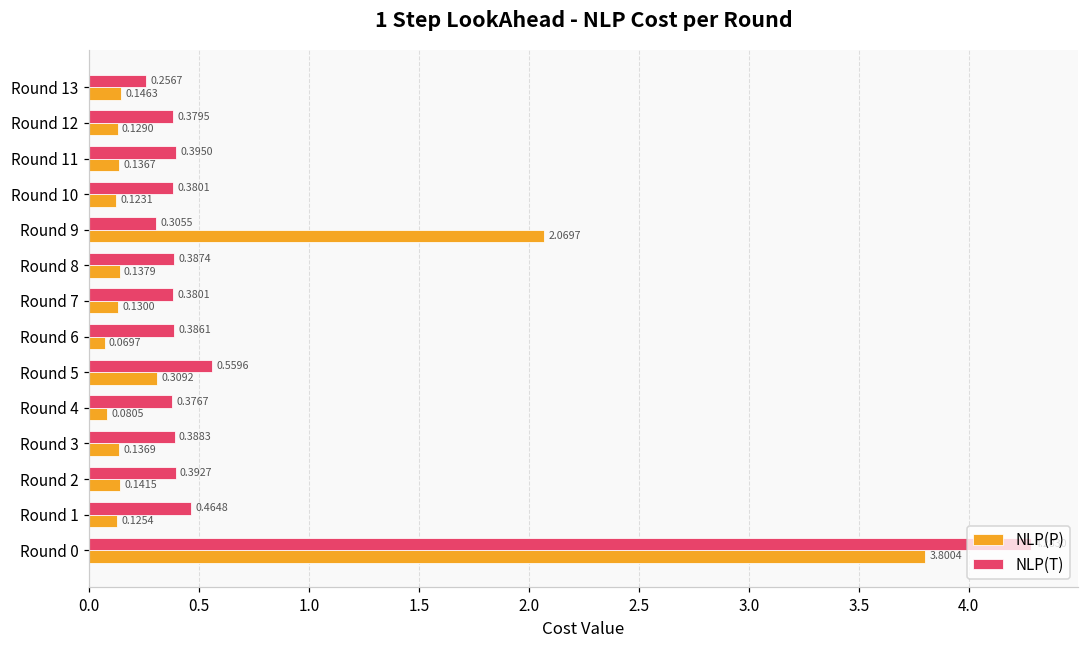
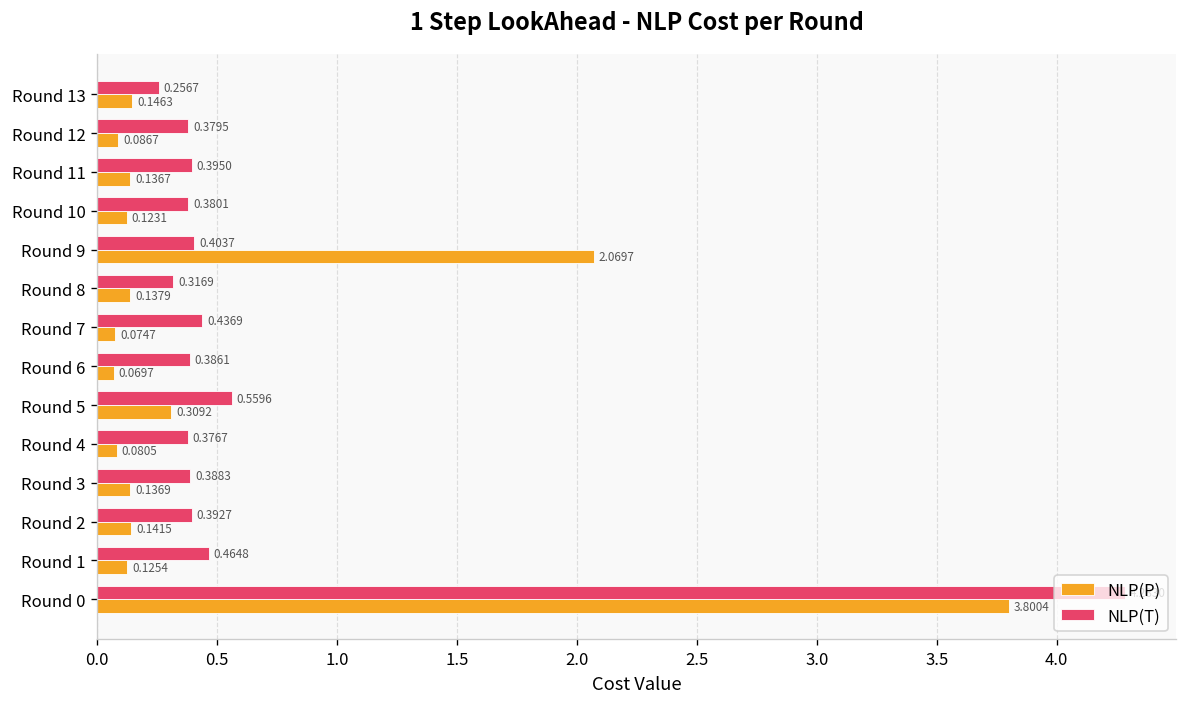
NLP(P), Round 12: 0.1290 -> 0.0867
NLP(T), Round 9: 0.3055 -> 0.4037
NLP(T), Round 8: 0.3874 -> 0.3169
NLP(T), Round 7: 0.3801 -> 0.4369
NLP(P), Round 7: 0.1300 -> 0.0747
